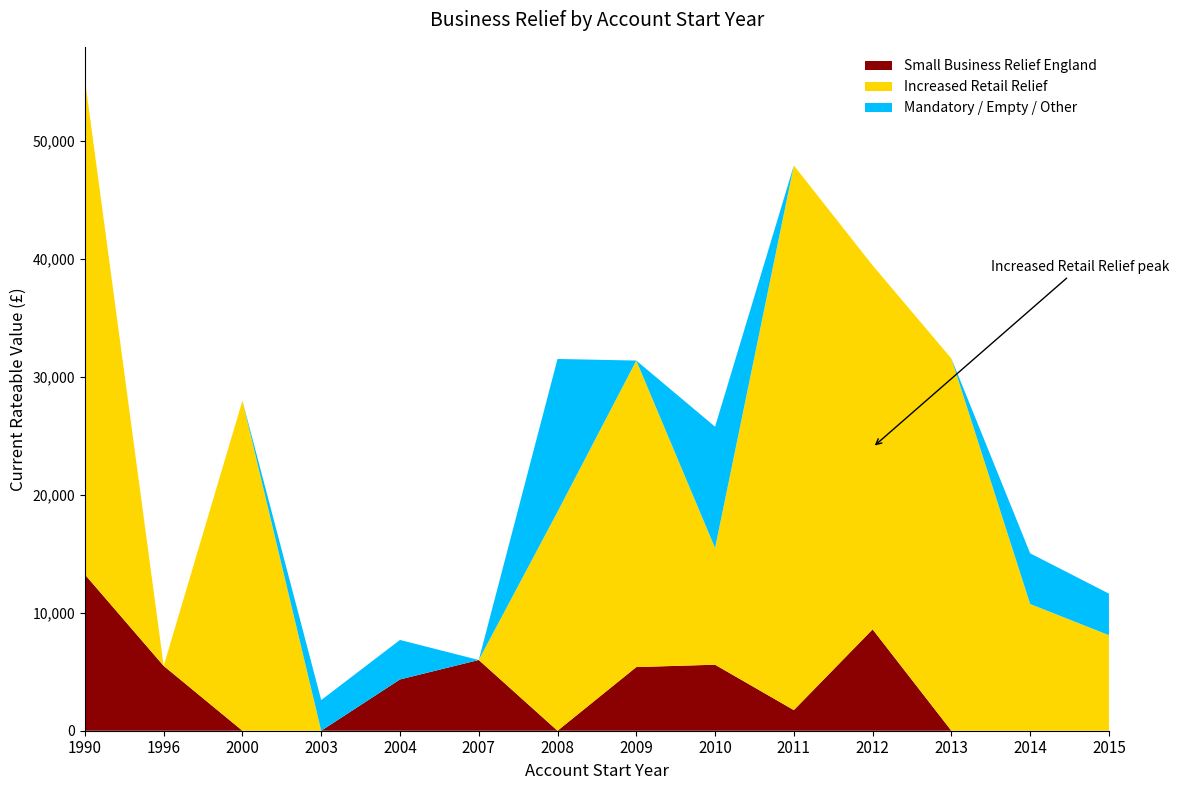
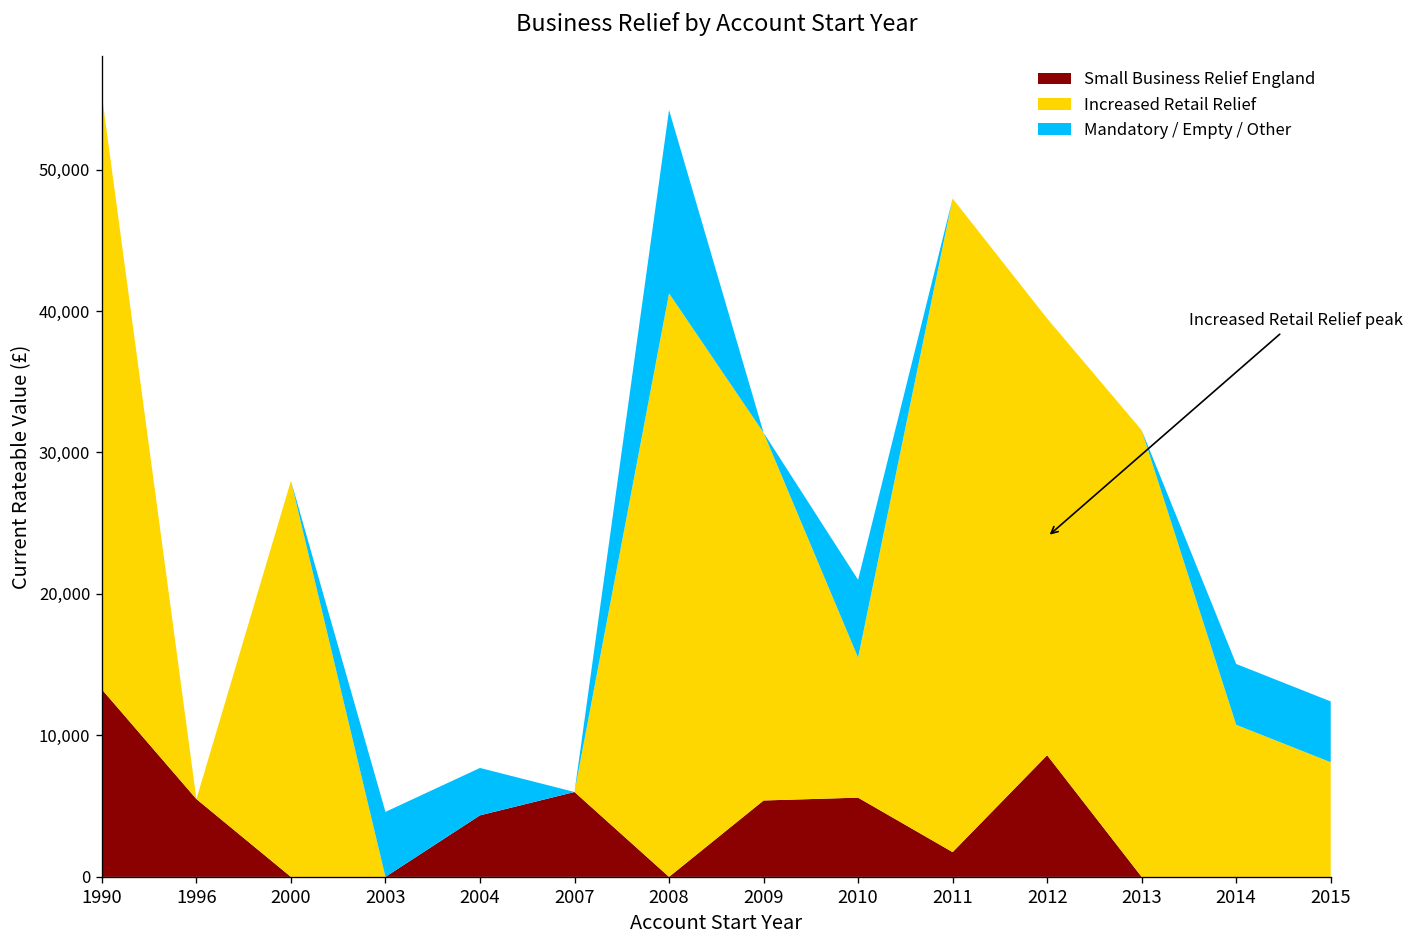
Mandatory / Empty / Other, 2003: 2,600 -> 4,600
Increased Retail Relief, 2008: 18,600 -> 41,300
Mandatory / Empty / Other, 2010: 10,300 -> 5,500
Mandatory / Empty / Other, 2015: 3,500 -> 4,300
